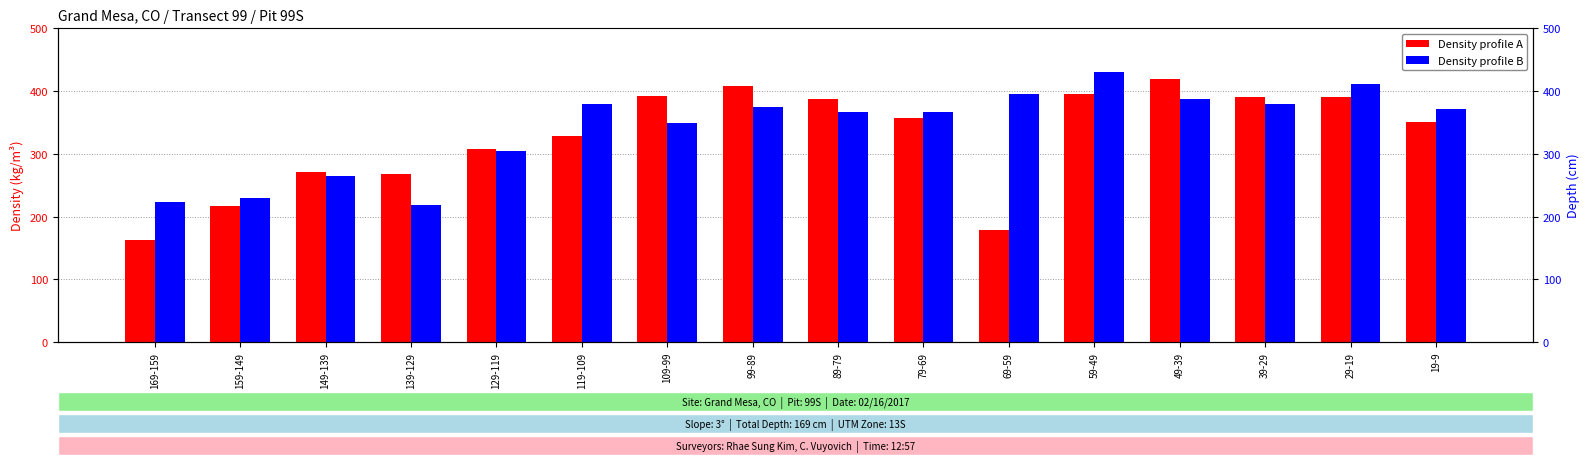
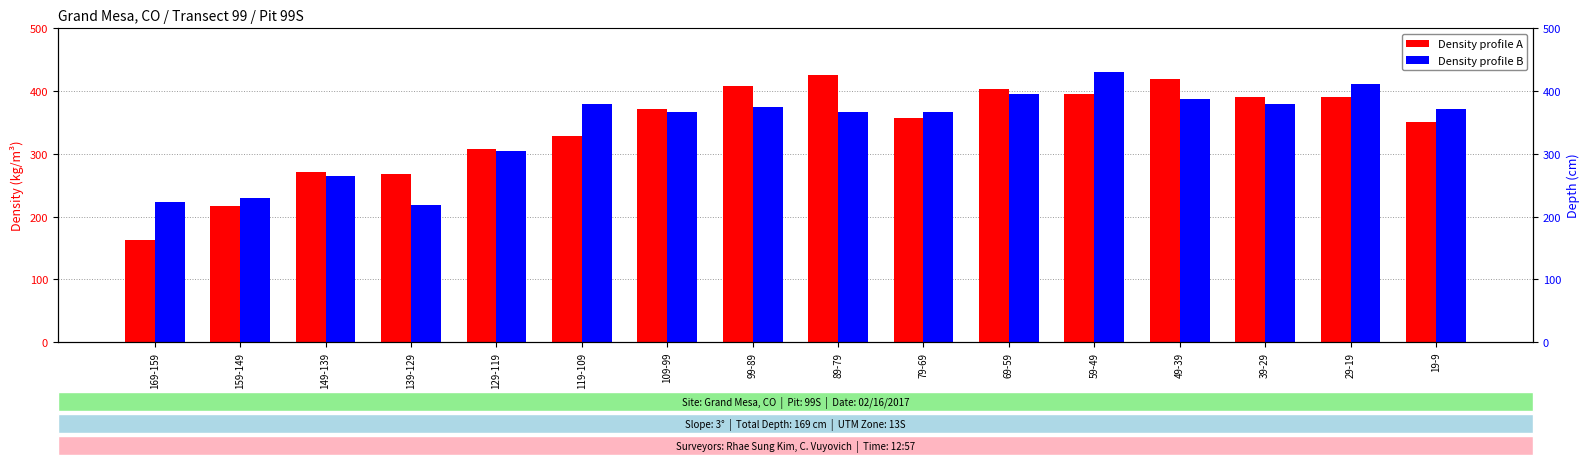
Density profile A, 109-99: 390 -> 370
Density profile B, 109-99: 350 -> 370
Density profile A, 89-79: 390 -> 430
Density profile A, 69-59: 180 -> 400
